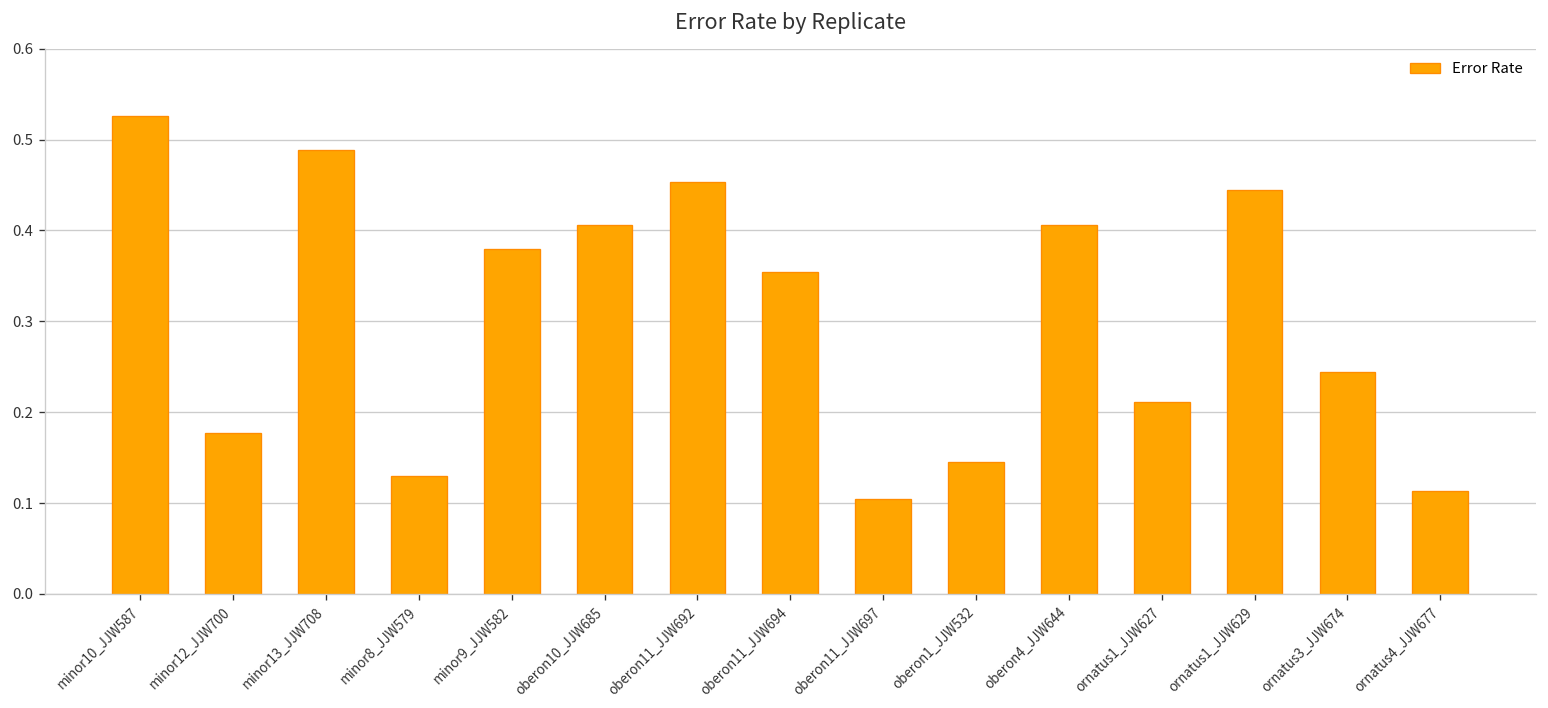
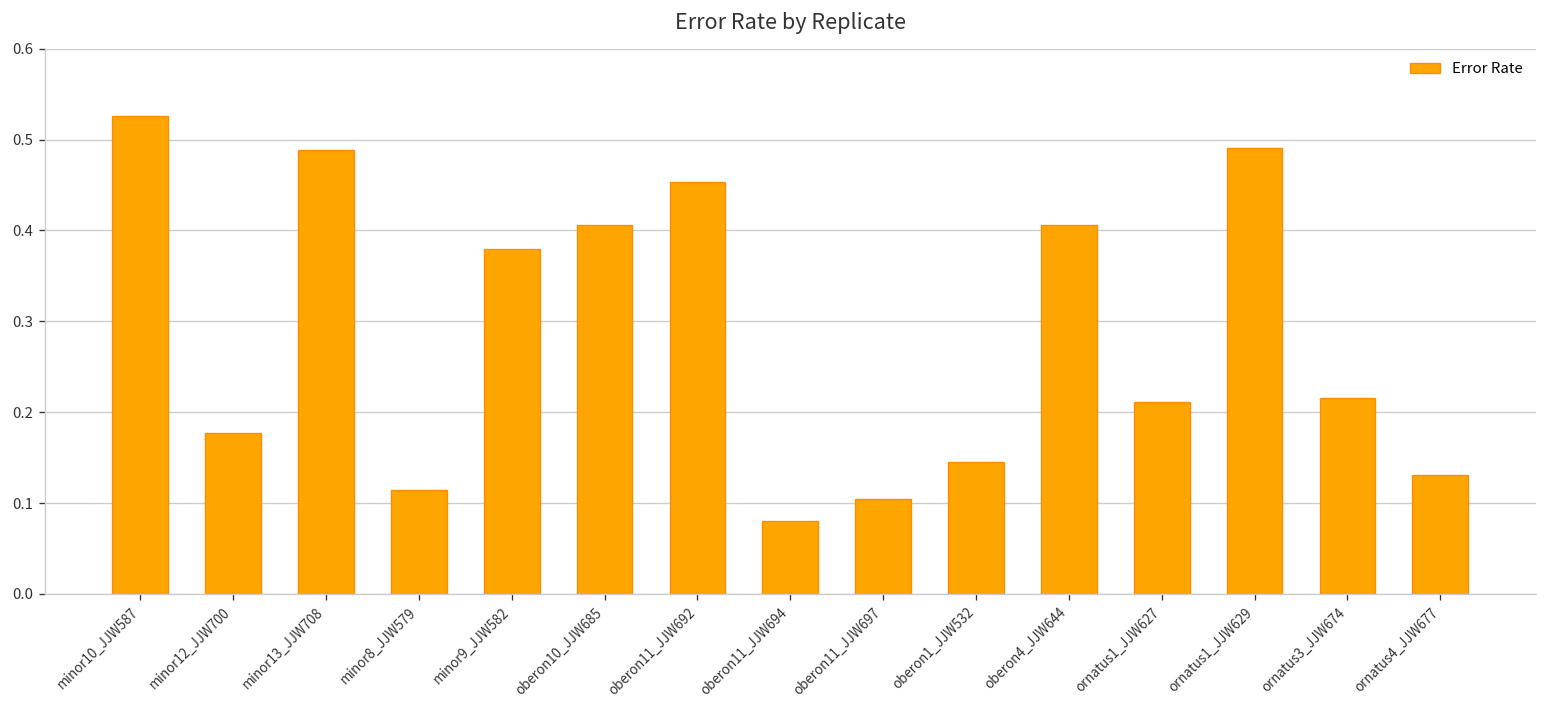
minor8_JJW579: 0.13 -> 0.11
oberon11_JJW694: 0.35 -> 0.08
ornatus1_JJW629: 0.44 -> 0.49
ornatus3_JJW674: 0.24 -> 0.22
ornatus4_JJW677: 0.11 -> 0.13
